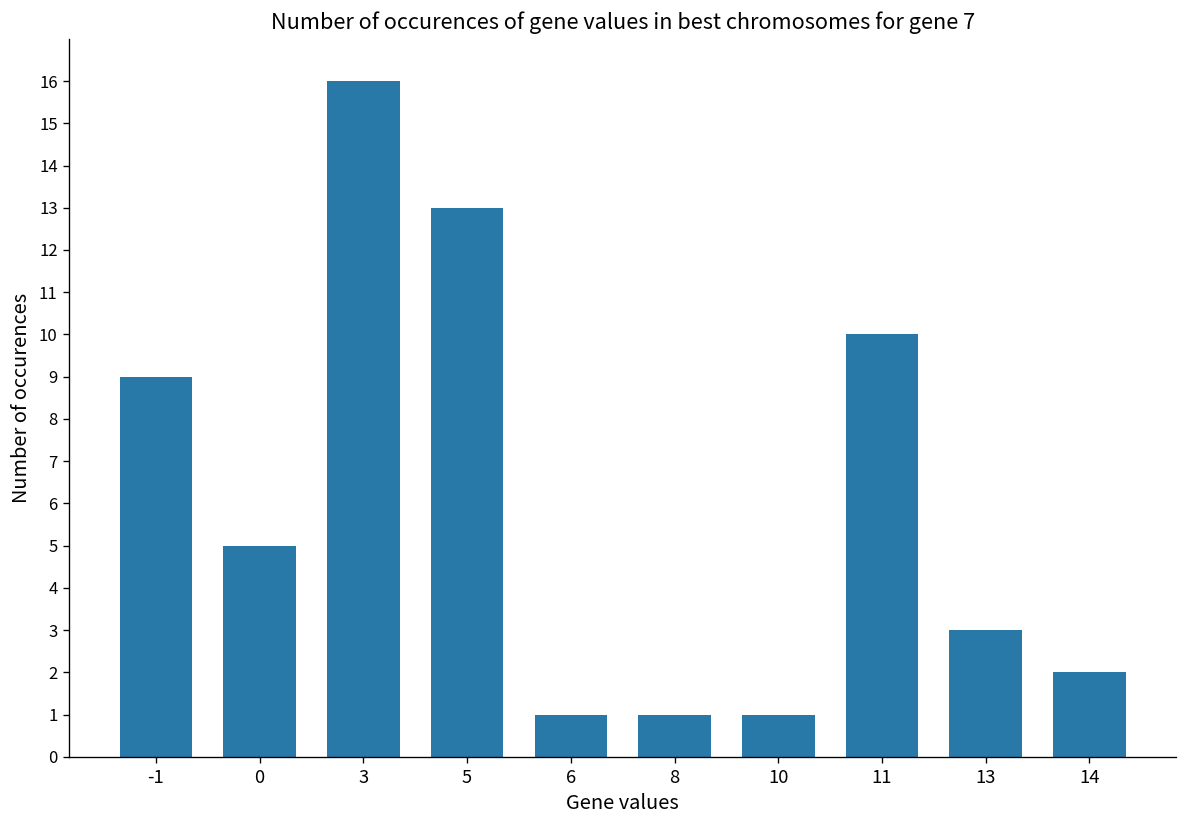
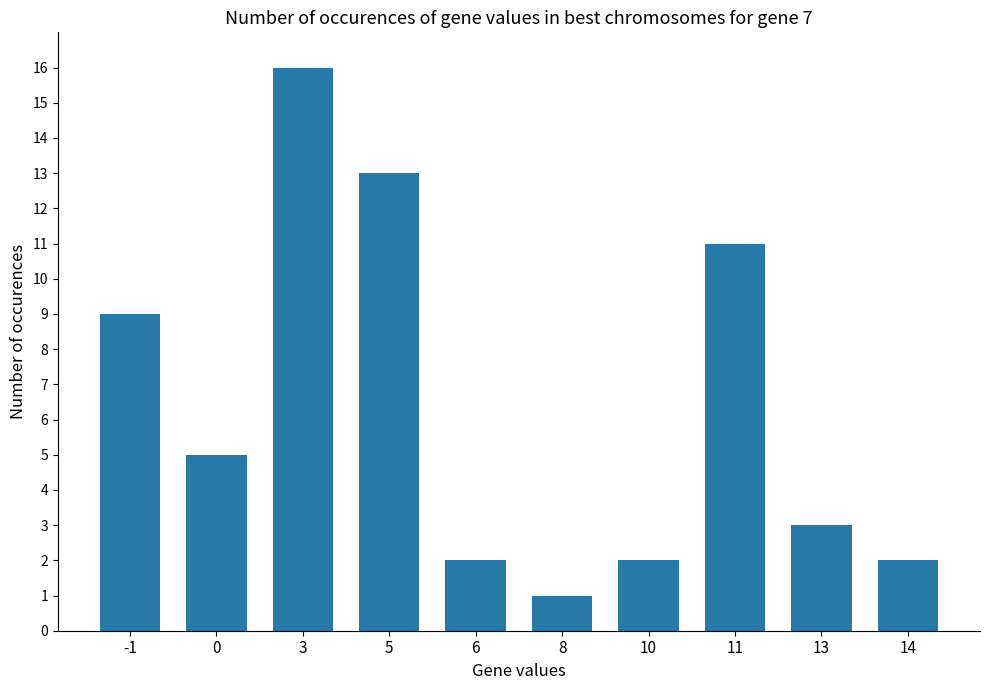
6: 1 -> 2
10: 1 -> 2
11: 10 -> 11
